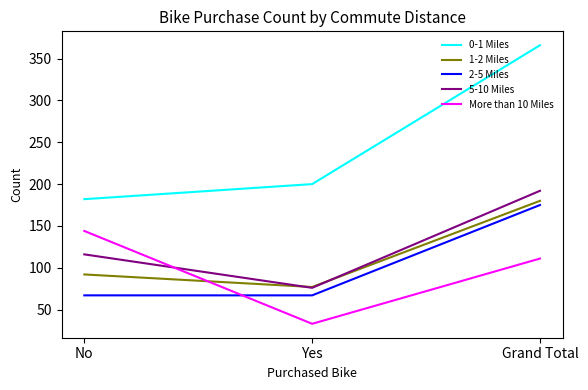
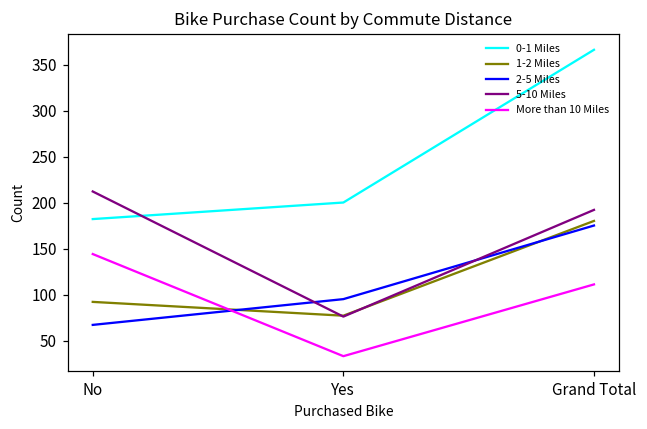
5-10 Miles, No: 120 -> 210
2-5 Miles, Yes: 70 -> 100
